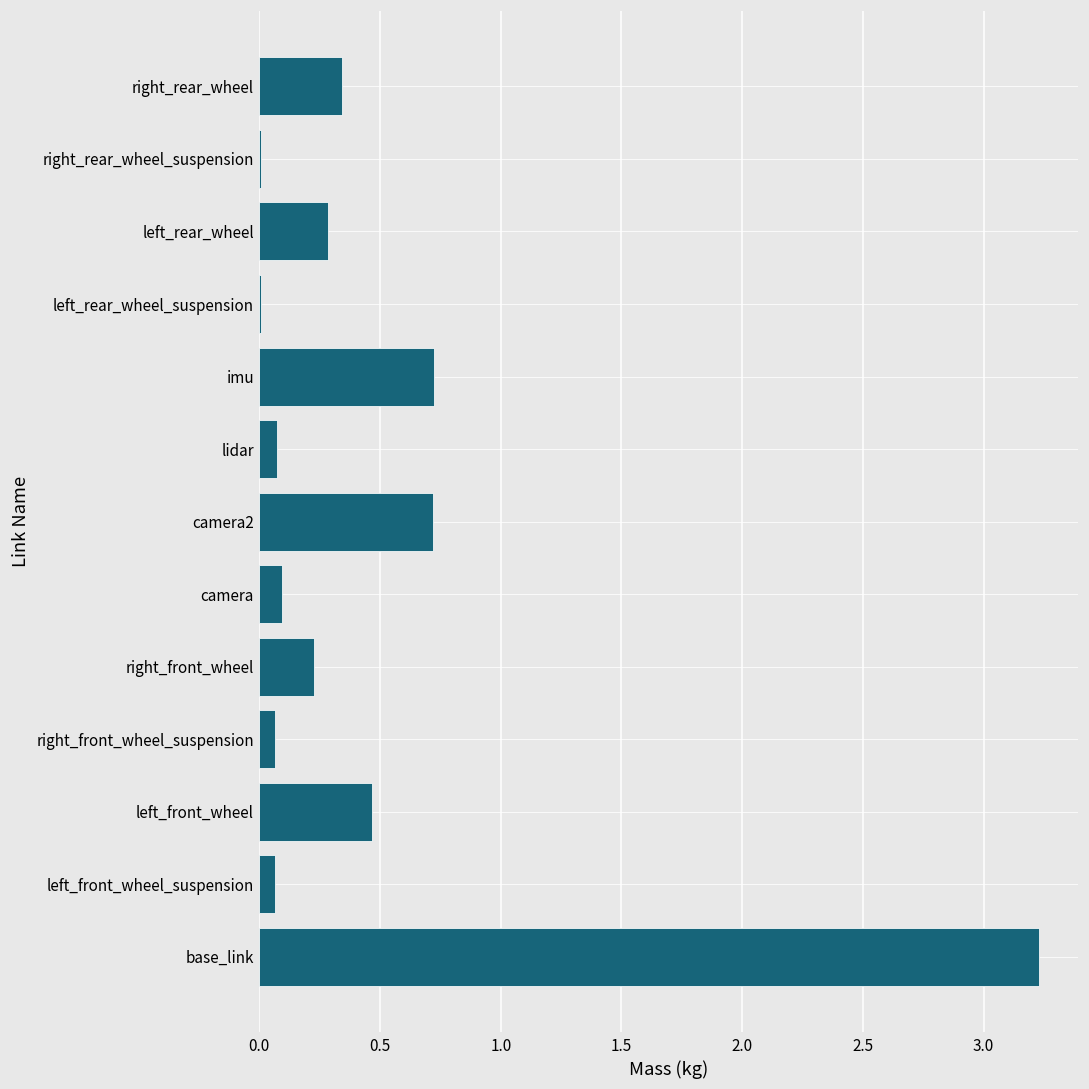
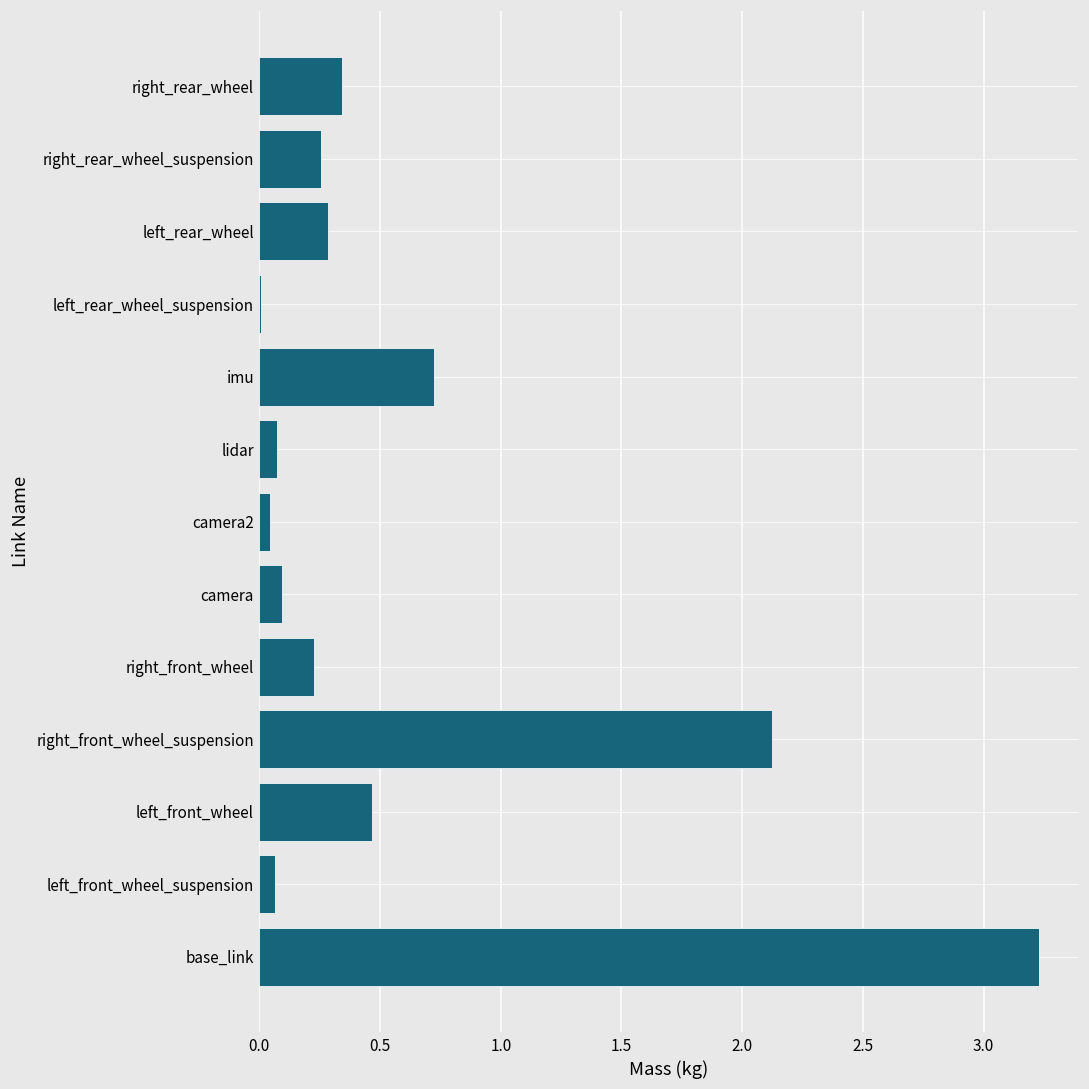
right_rear_wheel_suspension: 0.01 -> 0.26
camera2: 0.72 -> 0.04
right_front_wheel_suspension: 0.07 -> 2.12
